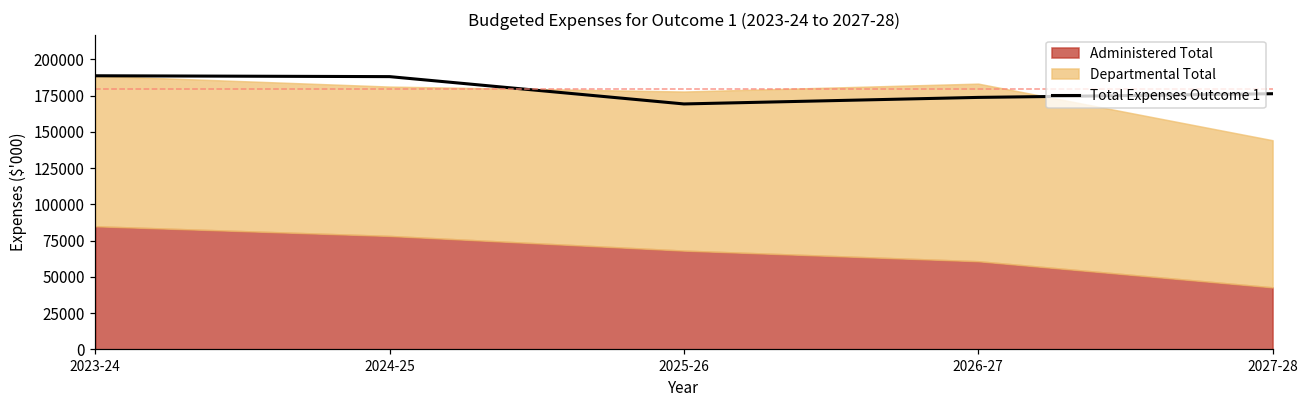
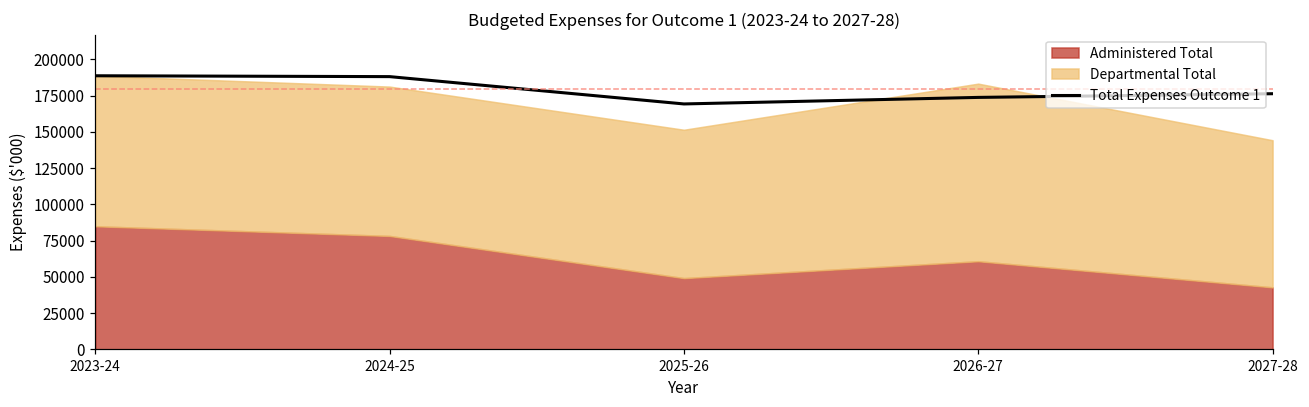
Administered Total, 2025-26: 68000 -> 49000
Departmental Total, 2025-26: 110000 -> 102000
